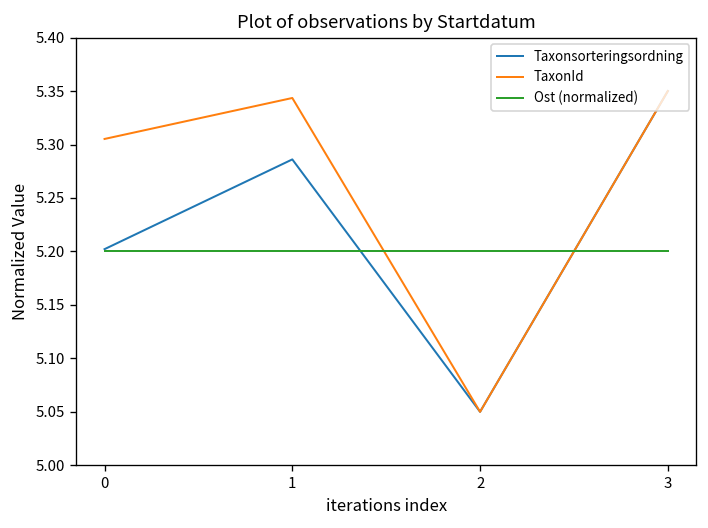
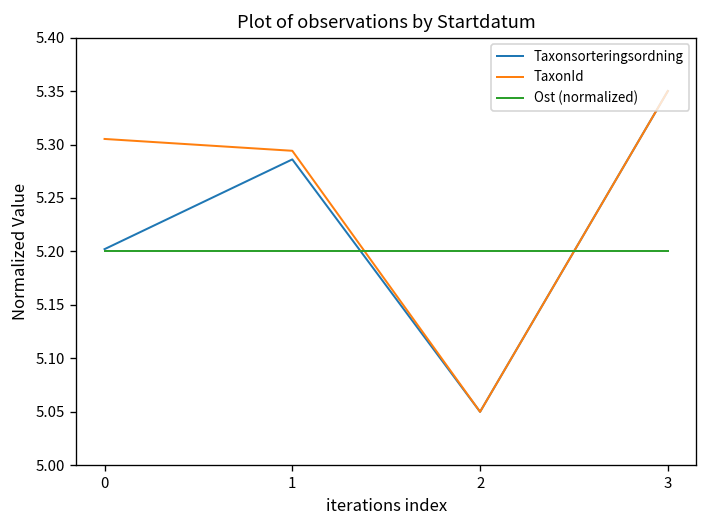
TaxonId, 1: 5.34 -> 5.29
